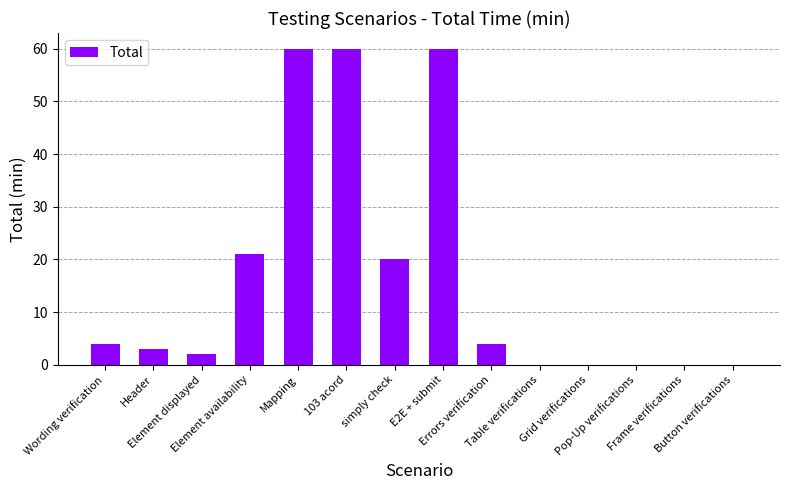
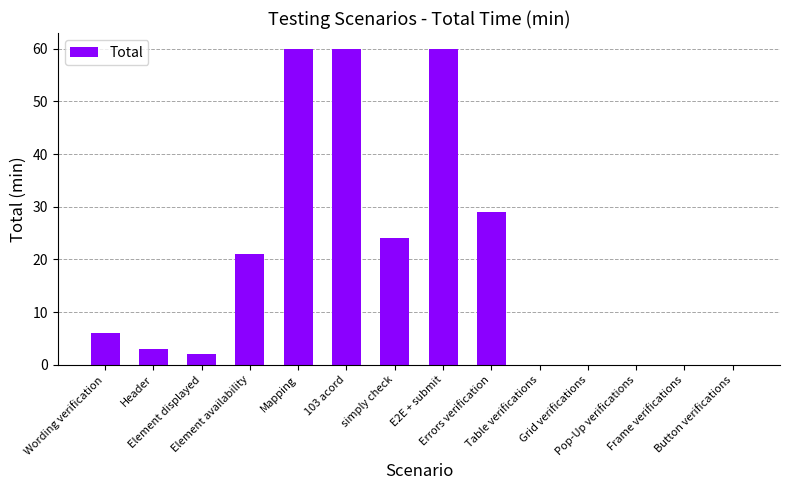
Wording verification: 4 -> 6
simply check: 20 -> 24
Errors verification: 4 -> 29
